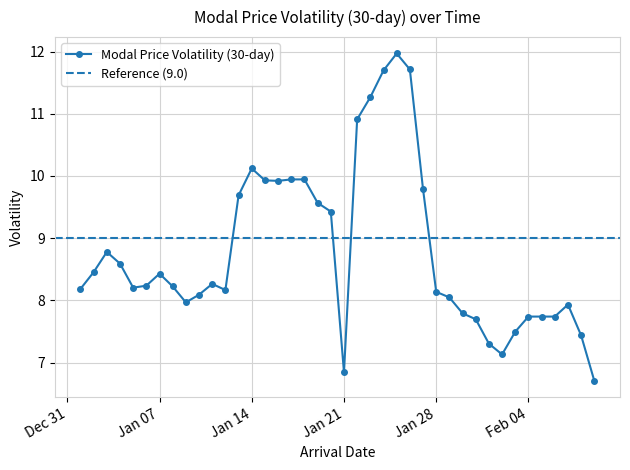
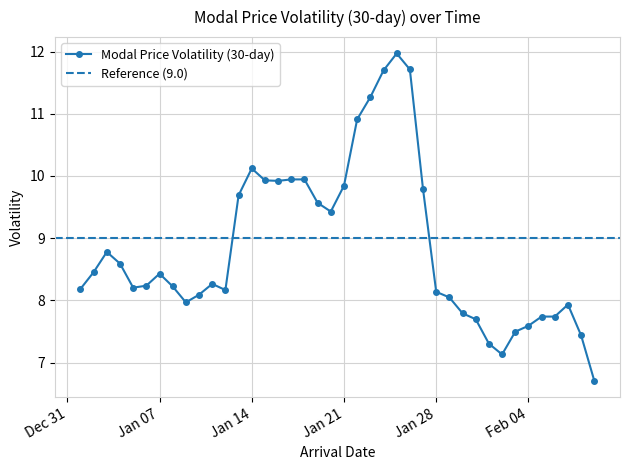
Jan 21: 6.8 -> 9.8
Feb 04: 7.7 -> 7.6
